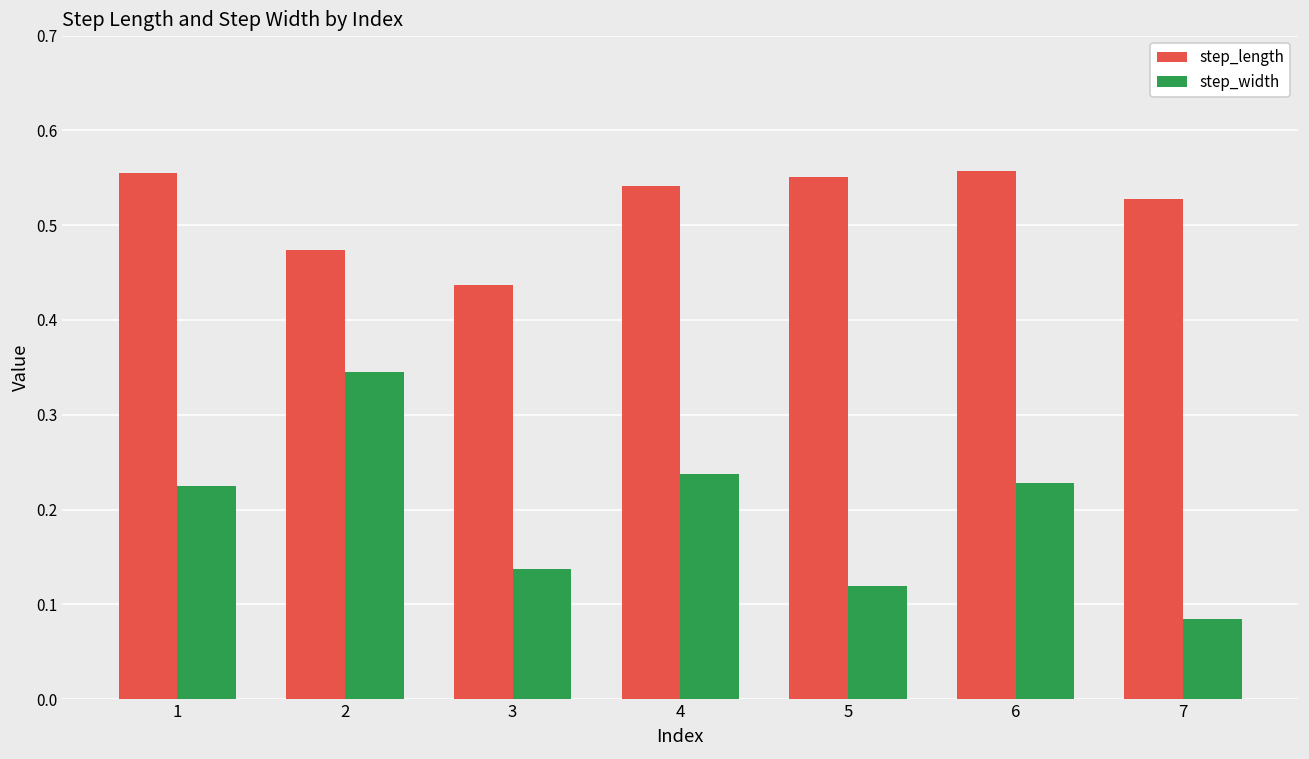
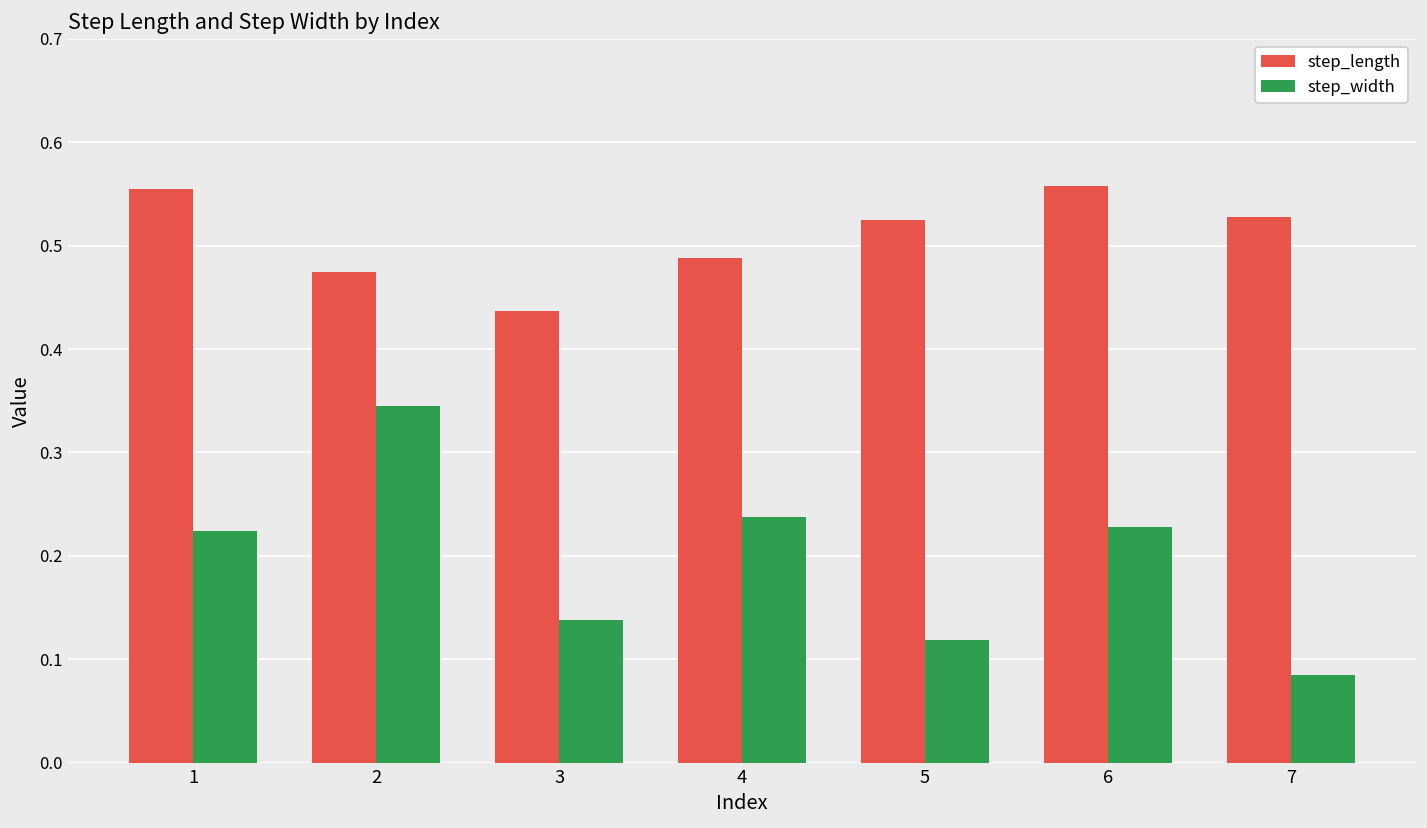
step_length, 4: 0.54 -> 0.49
step_length, 5: 0.55 -> 0.53
